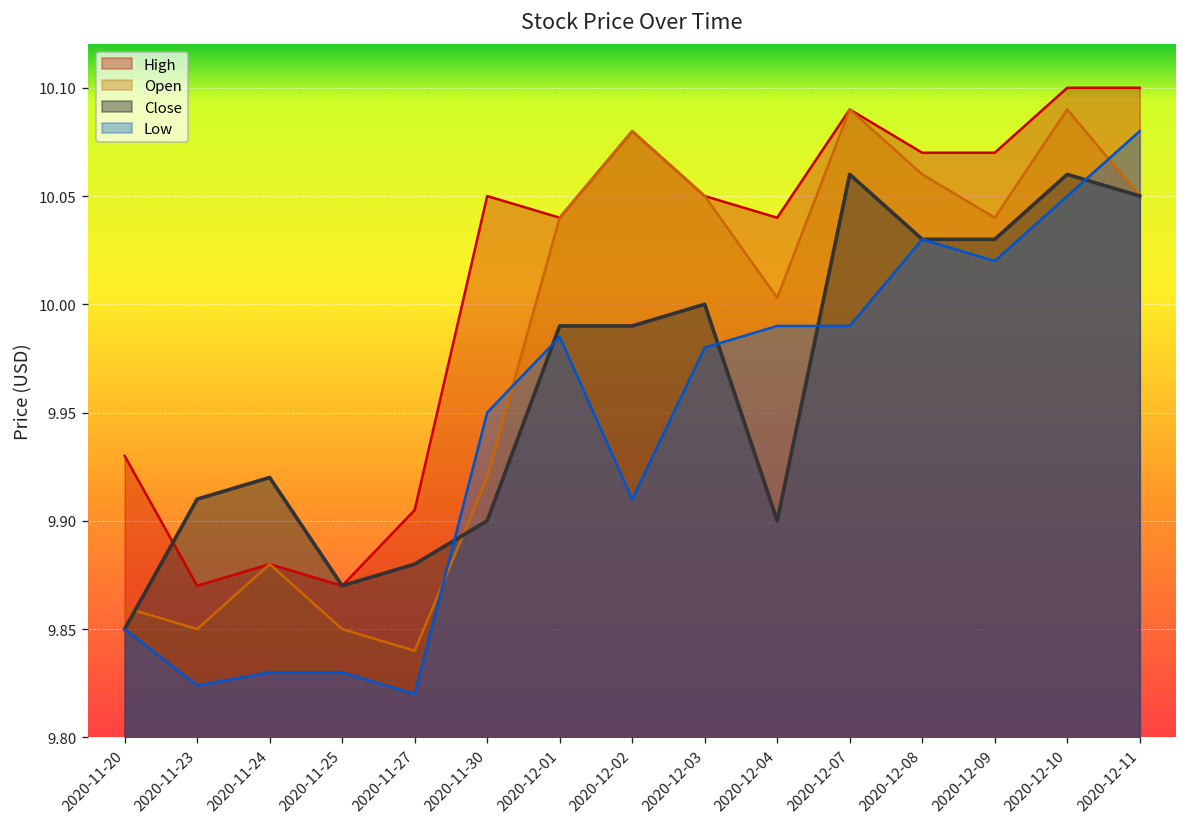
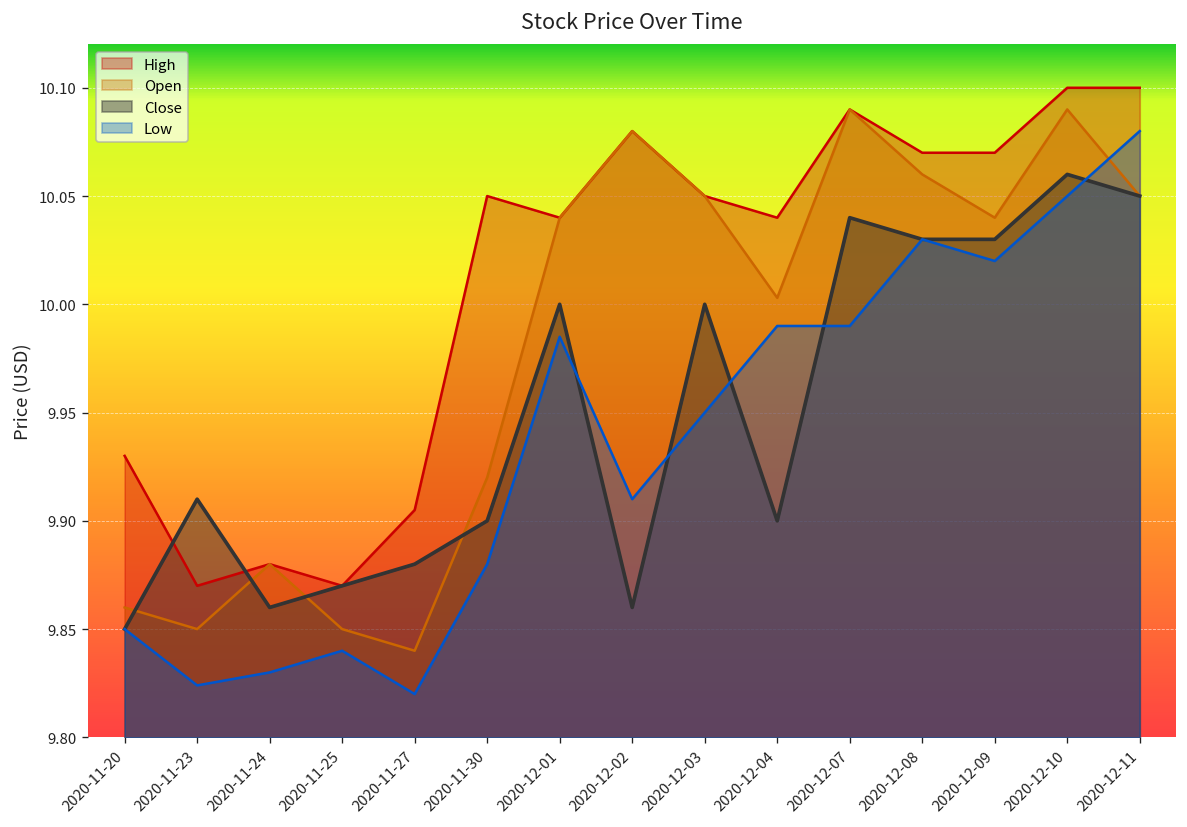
Close, 2020-11-24: 9.92 -> 9.86
Low, 2020-11-25: 9.83 -> 9.84
Low, 2020-11-30: 9.95 -> 9.88
Close, 2020-12-01: 9.99 -> 10.00
Close, 2020-12-02: 9.99 -> 9.86
Low, 2020-12-03: 9.98 -> 9.95
Close, 2020-12-07: 10.06 -> 10.04
